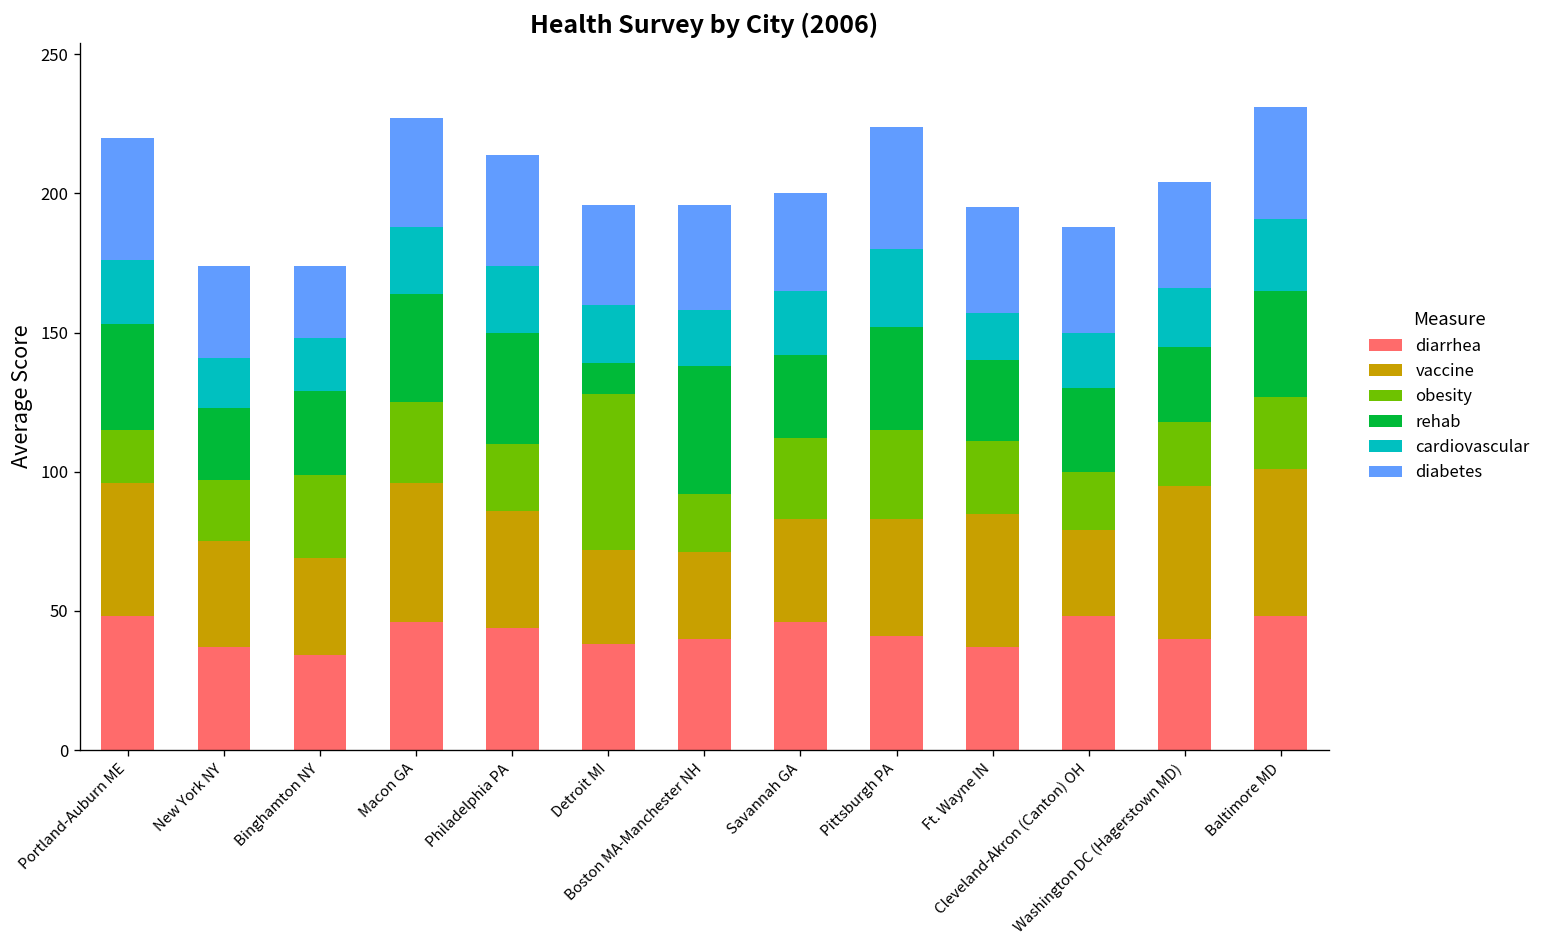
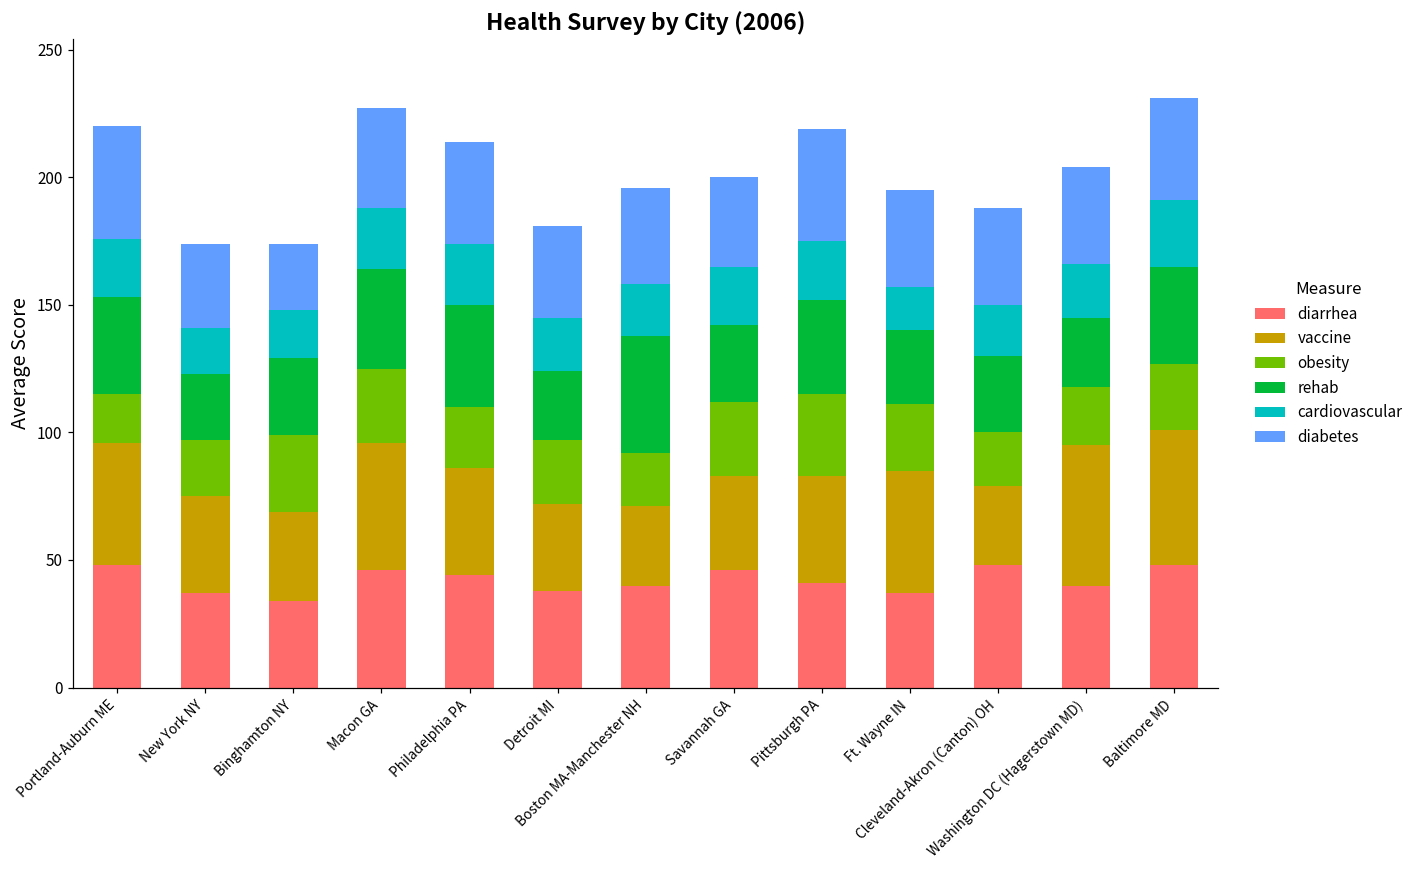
obesity, Detroit MI: 56 -> 25
rehab, Detroit MI: 11 -> 27
cardiovascular, Pittsburgh PA: 28 -> 23
